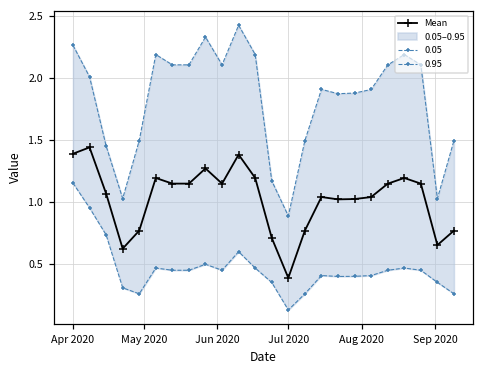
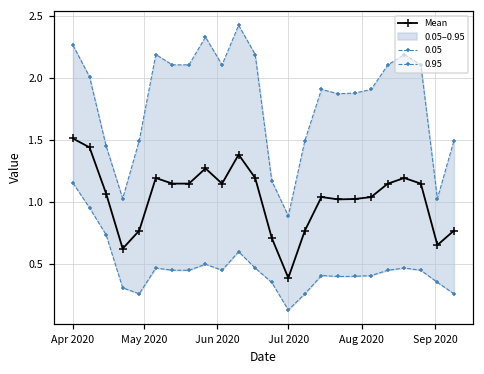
Mean, Apr 2020: 1.39 -> 1.51
